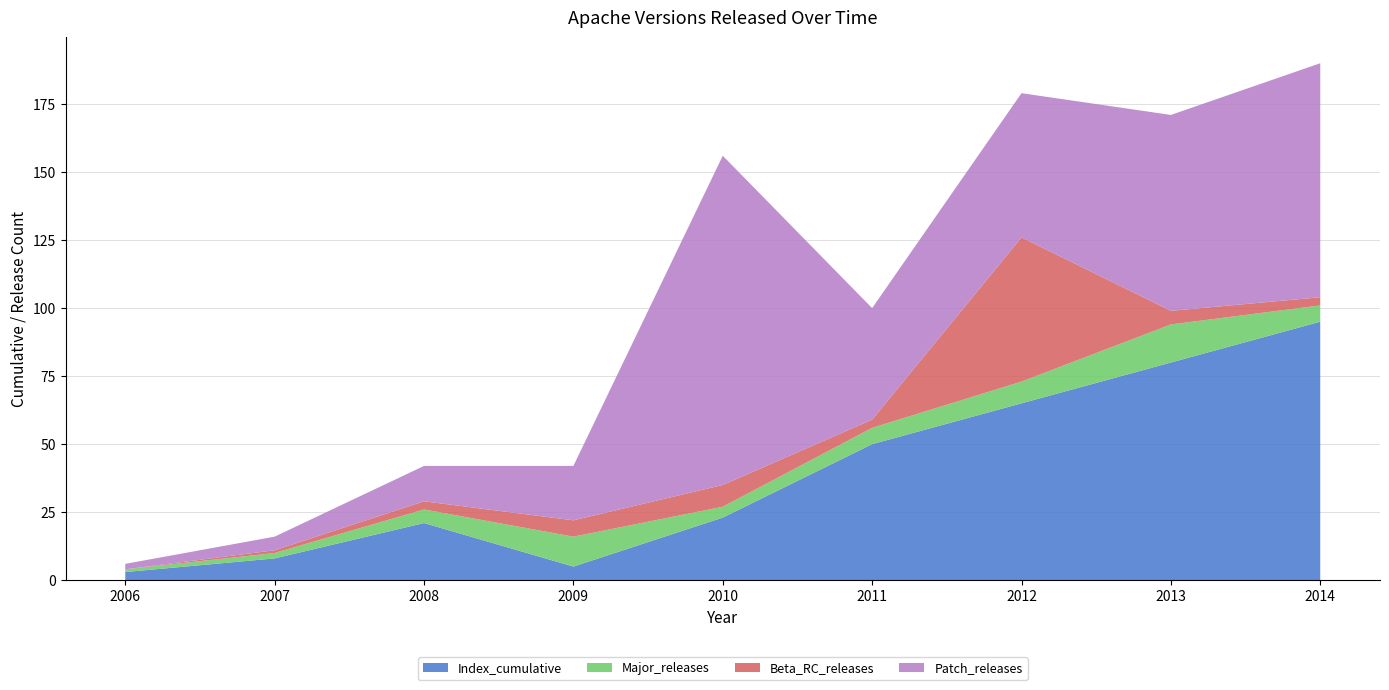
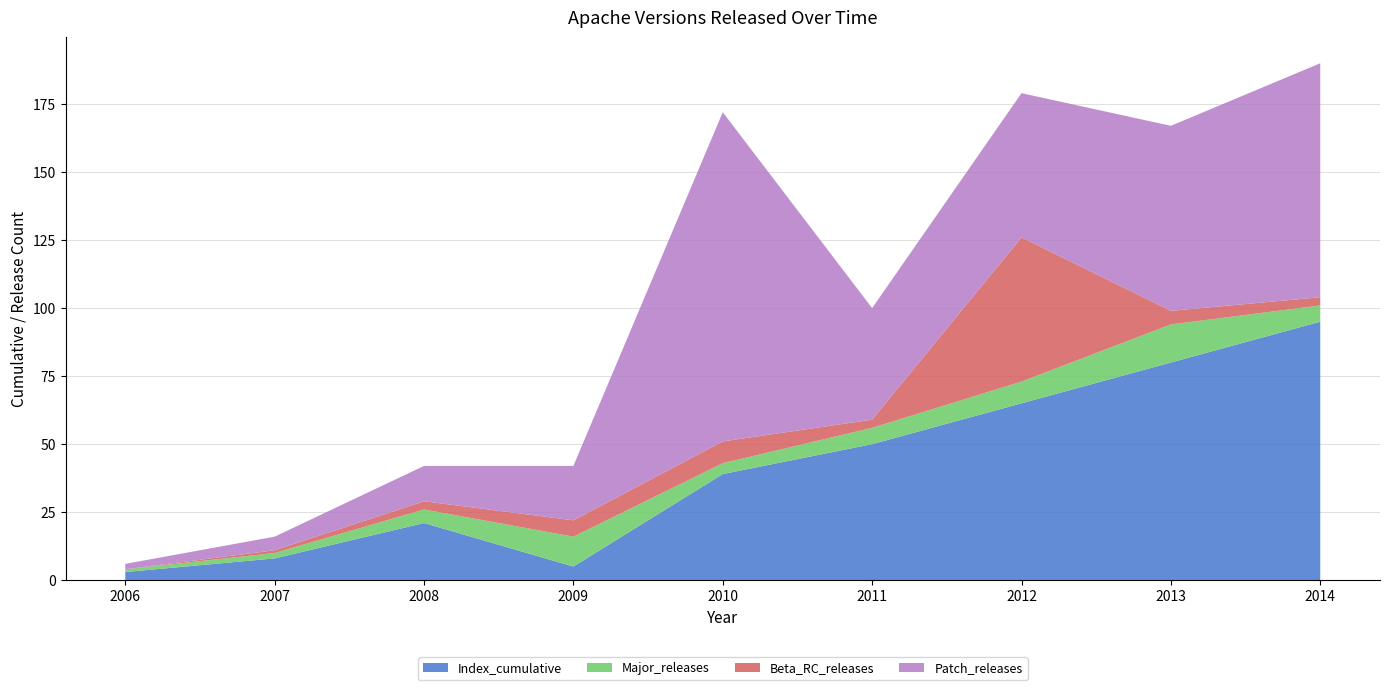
Index_cumulative, 2010: 23 -> 39
Patch_releases, 2013: 72 -> 68
